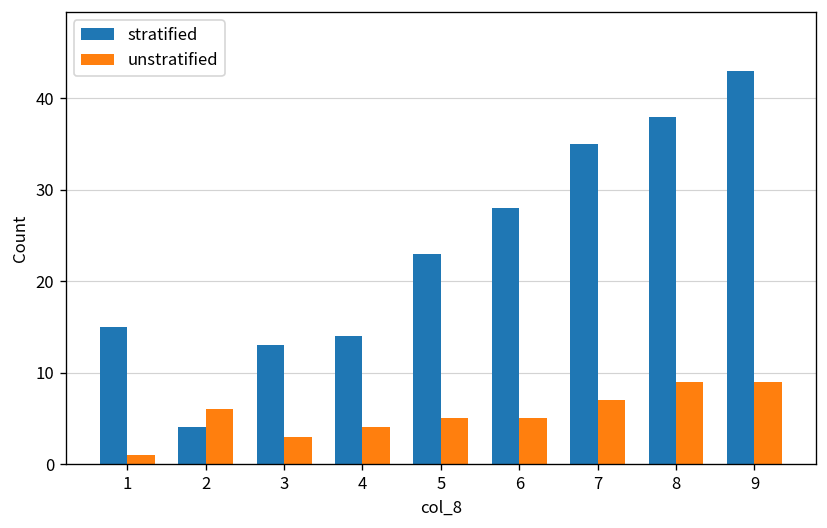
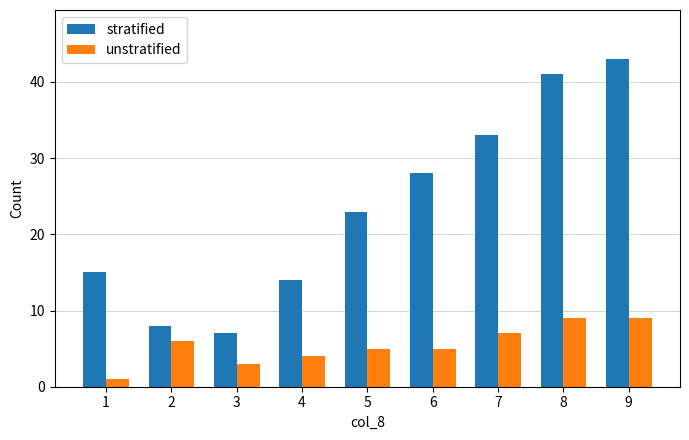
stratified, 2: 4 -> 8
stratified, 3: 13 -> 7
stratified, 7: 35 -> 33
stratified, 8: 38 -> 41
